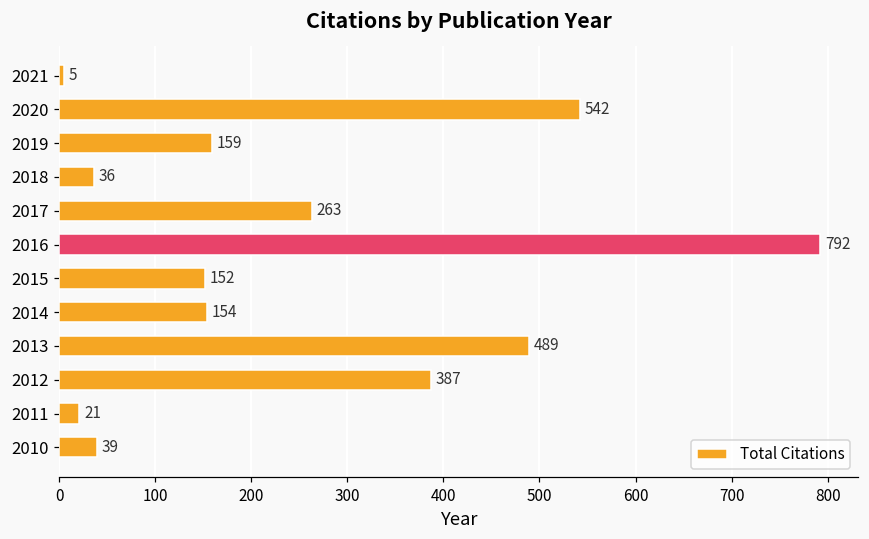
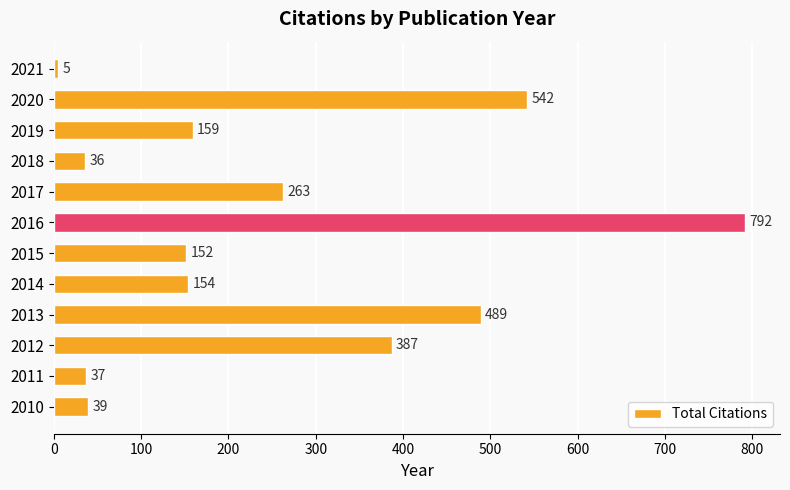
2011: 21 -> 37
